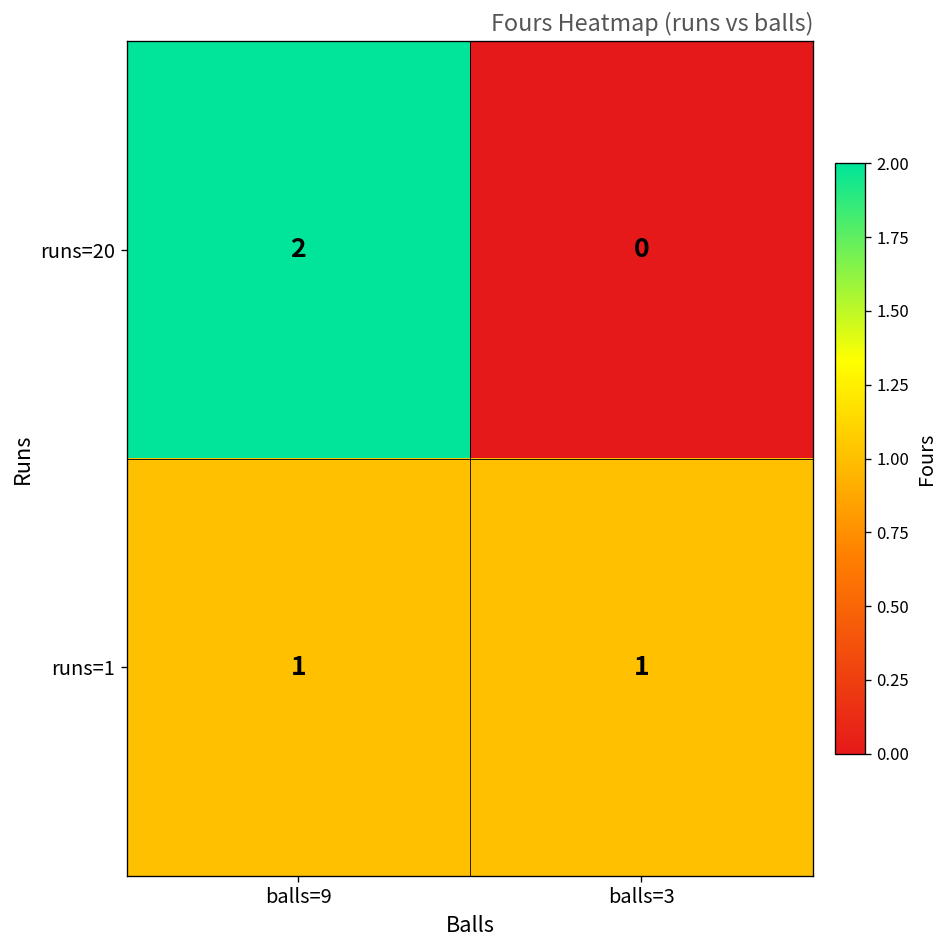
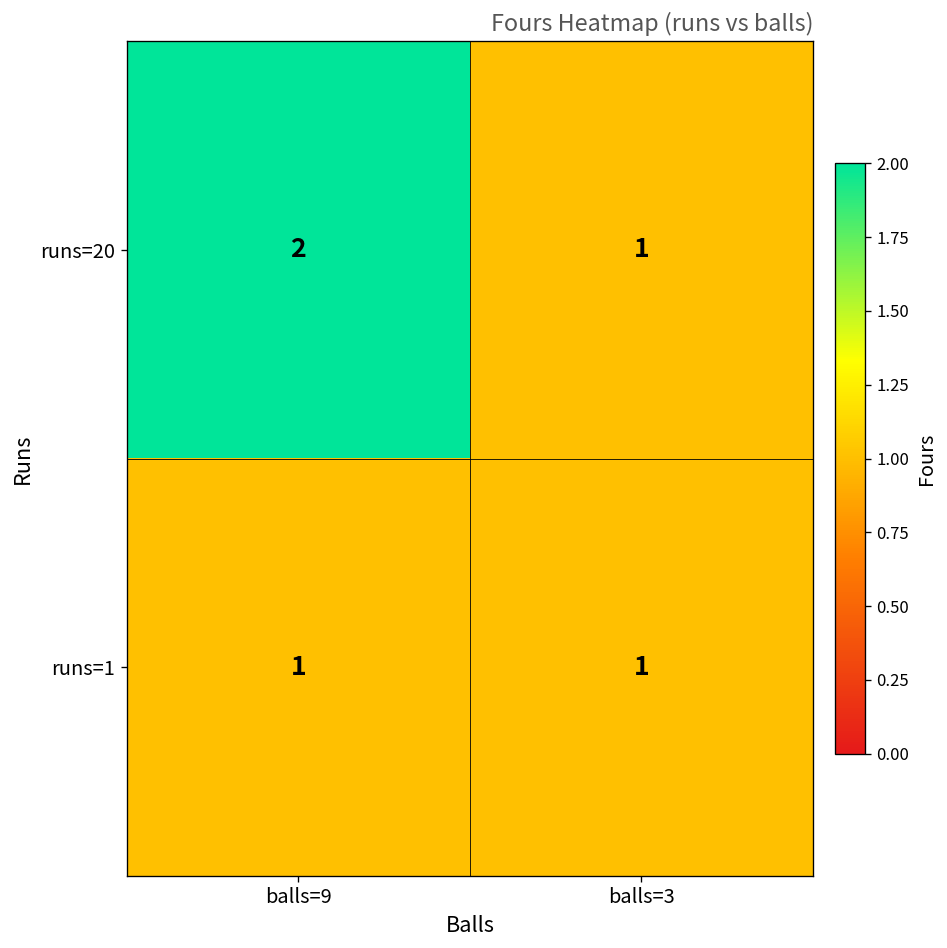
runs=20, balls=3: 0 -> 1
